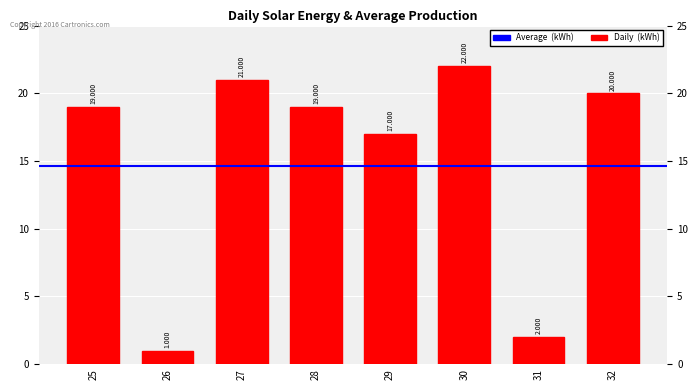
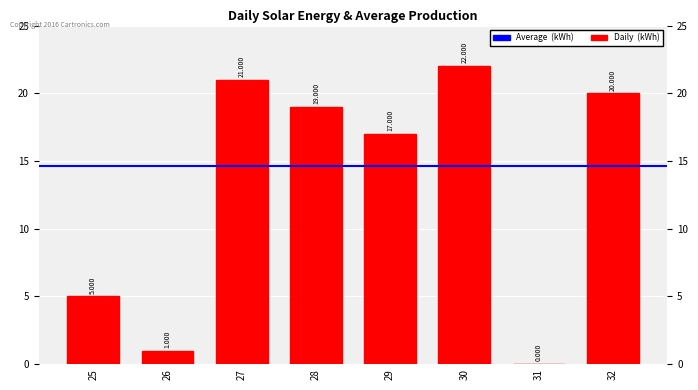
25: 19.000 -> 5.000
31: 2.000 -> 0.000
